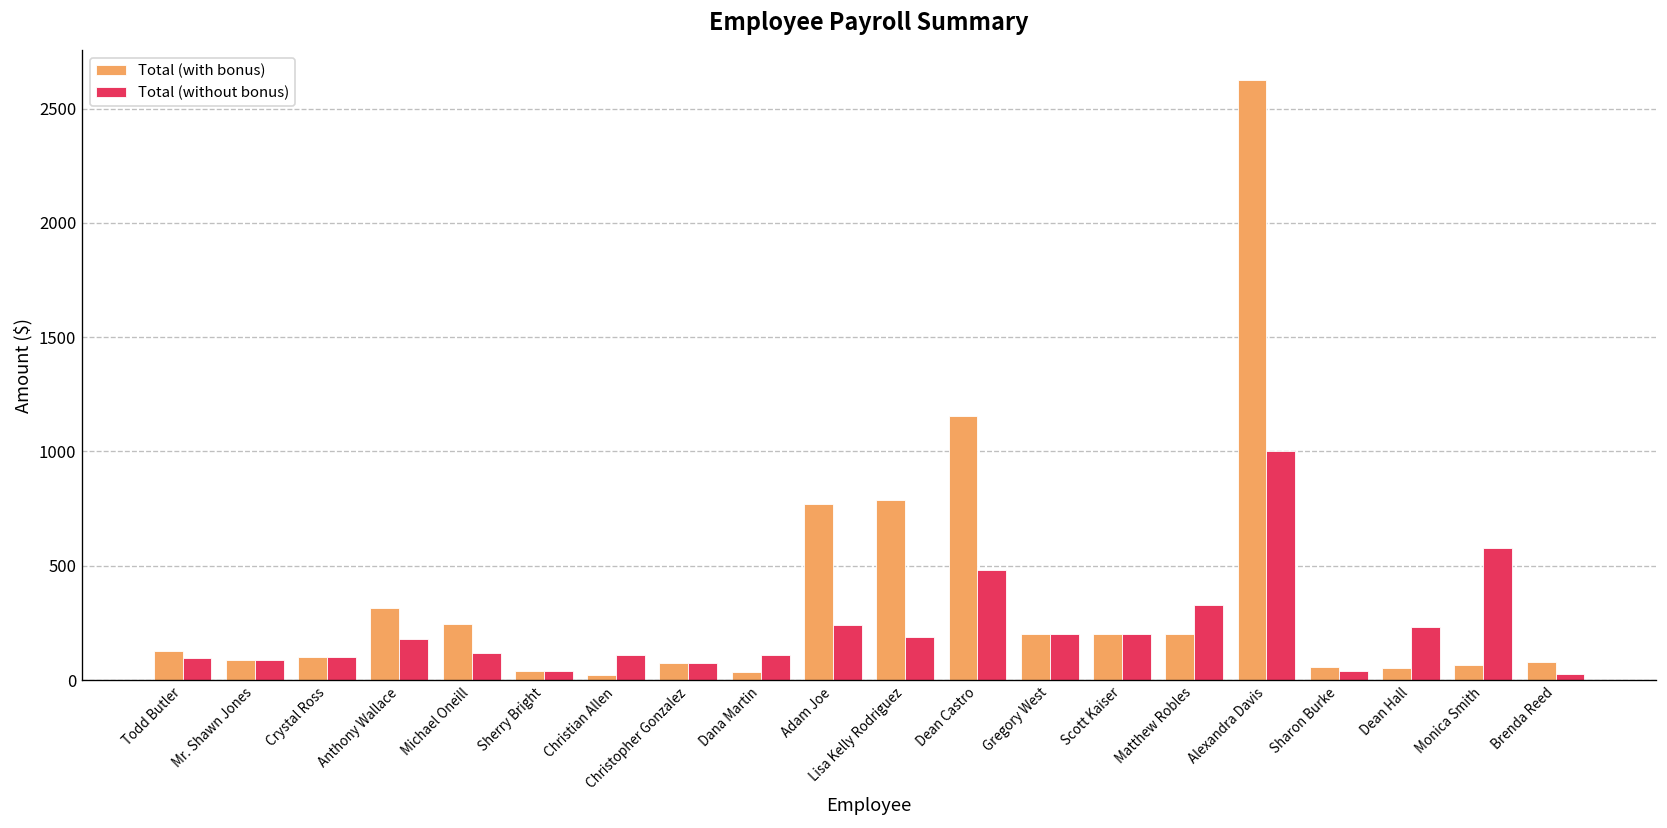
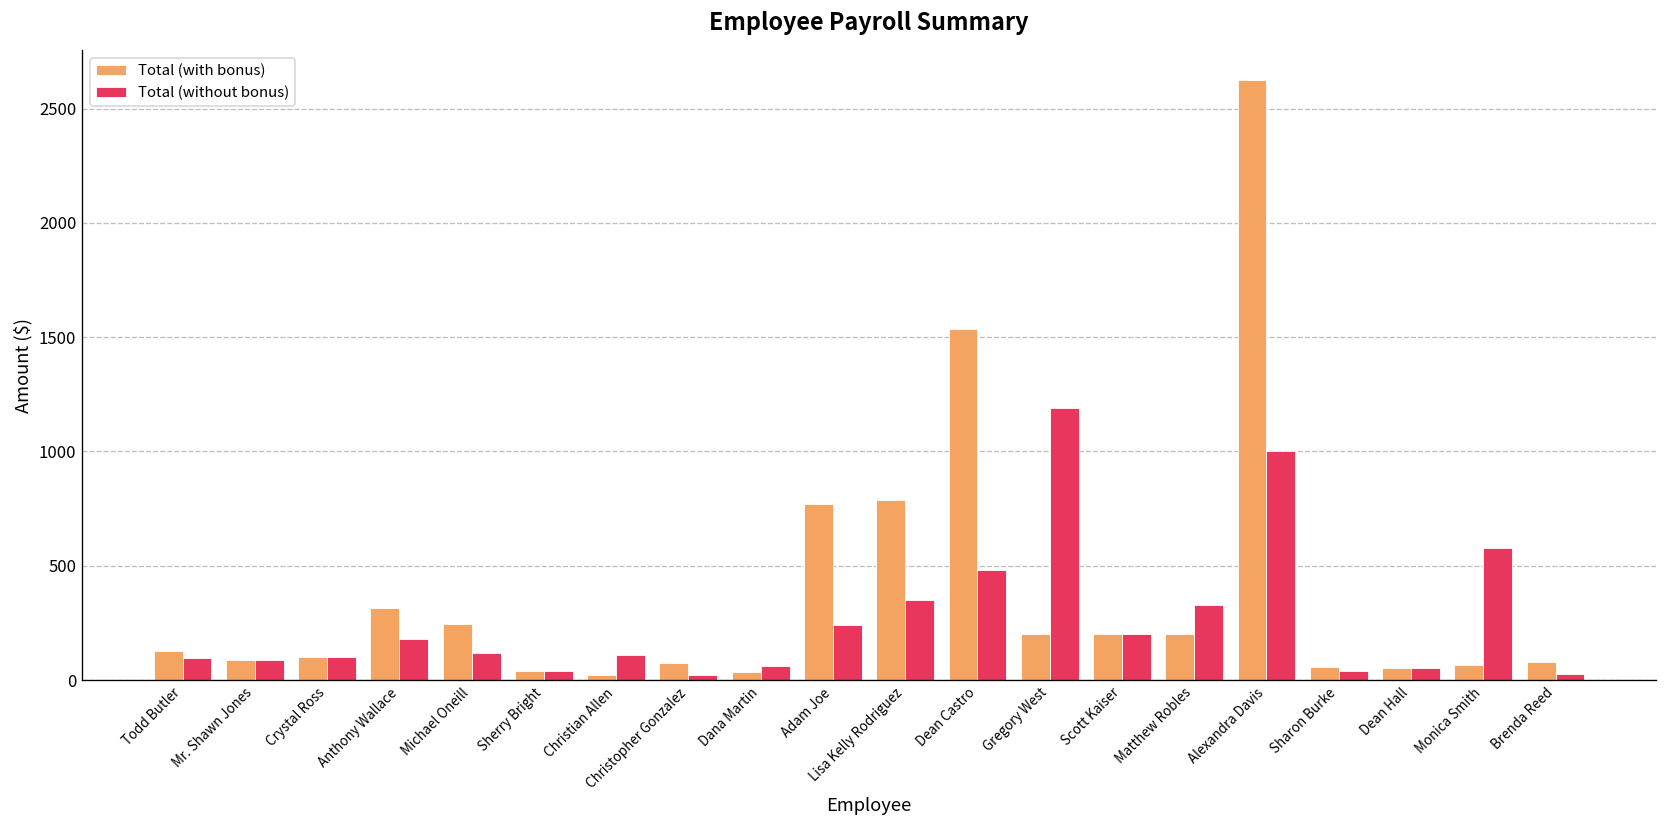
Total (without bonus), Christopher Gonzalez: 80 -> 20
Total (without bonus), Dana Martin: 110 -> 60
Total (without bonus), Lisa Kelly Rodriguez: 190 -> 350
Total (with bonus), Dean Castro: 1160 -> 1540
Total (without bonus), Gregory West: 200 -> 1190
Total (without bonus), Dean Hall: 230 -> 50
